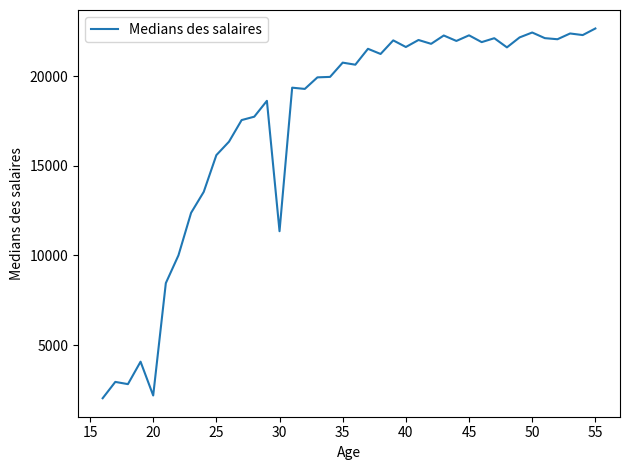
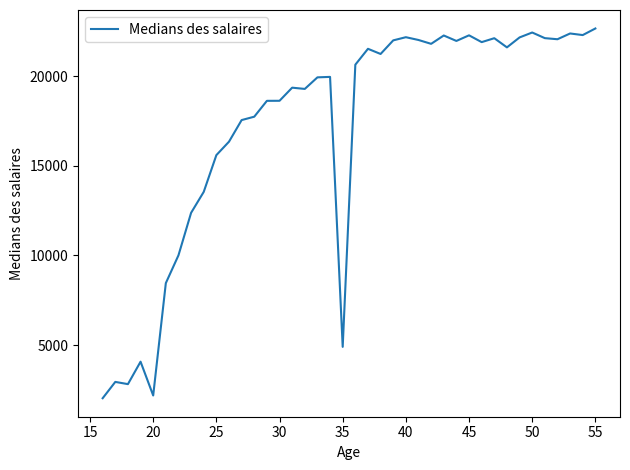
30: 11400 -> 18600
35: 20700 -> 4900
40: 21600 -> 22200
